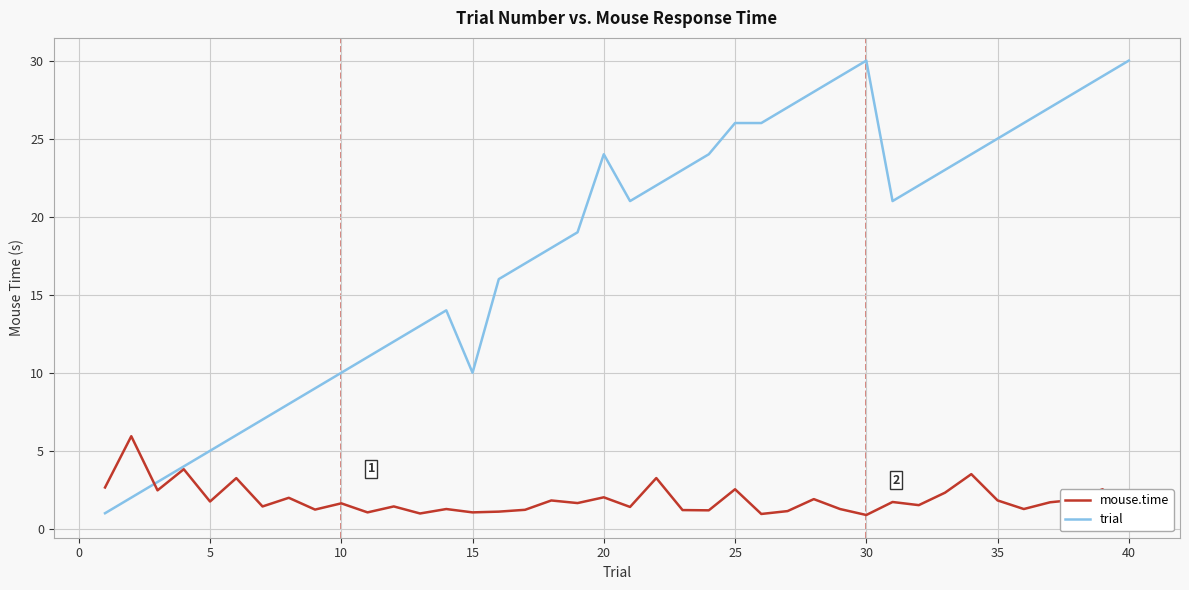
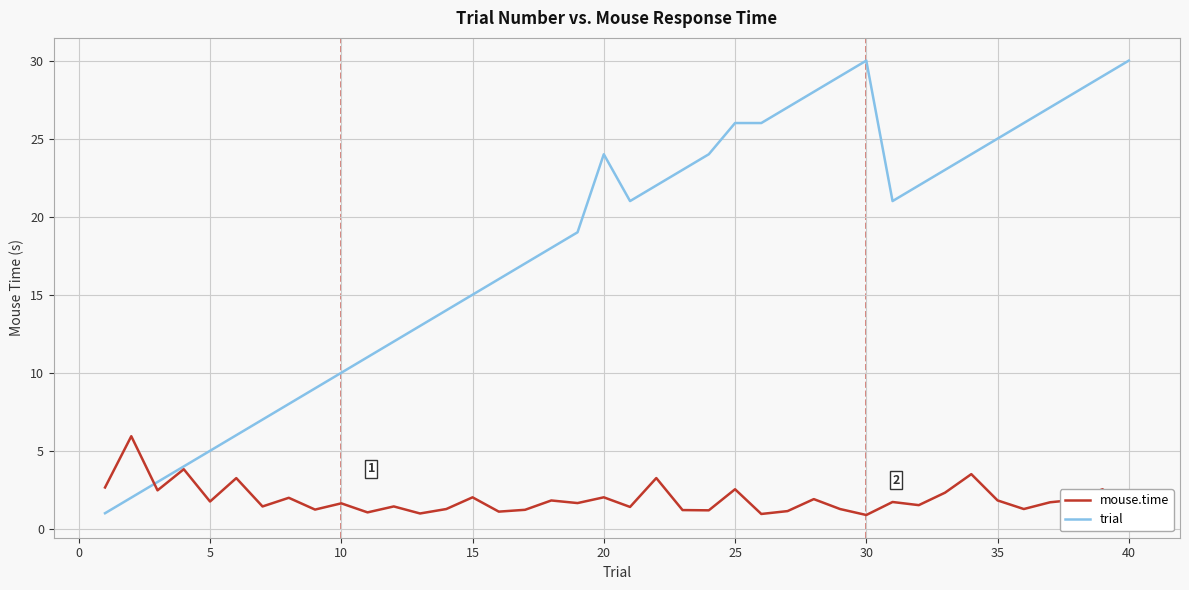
mouse.time, 15: 1.1 -> 2.0
trial, 15: 10 -> 15
